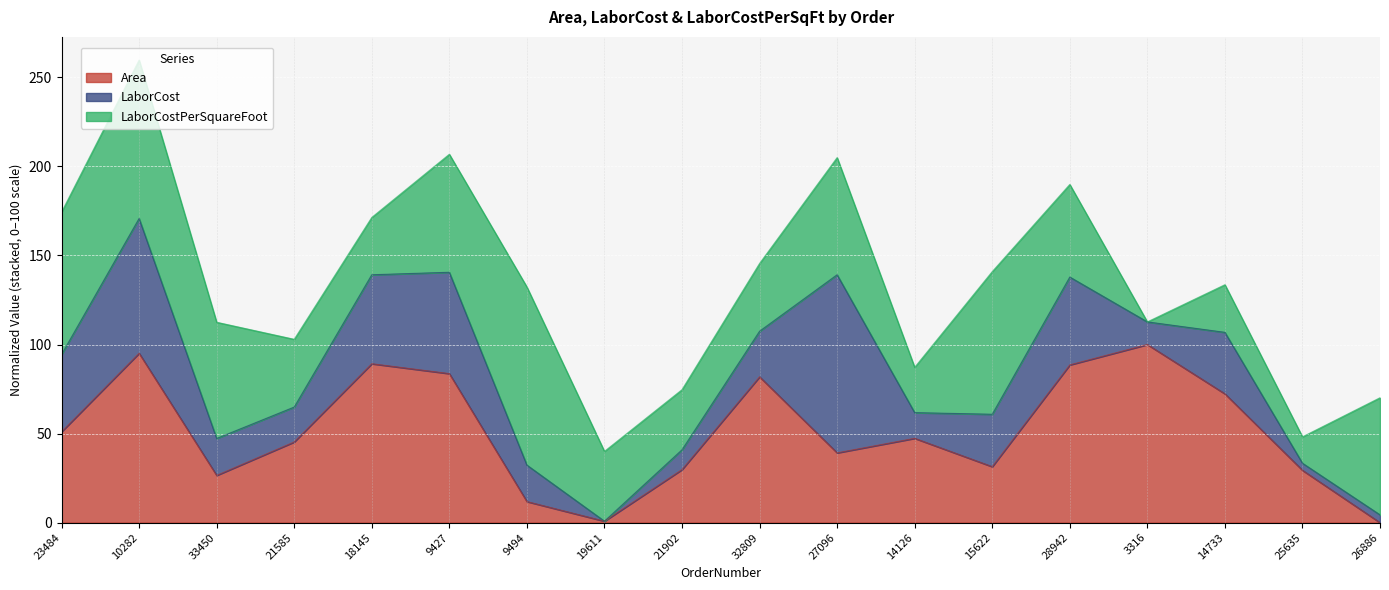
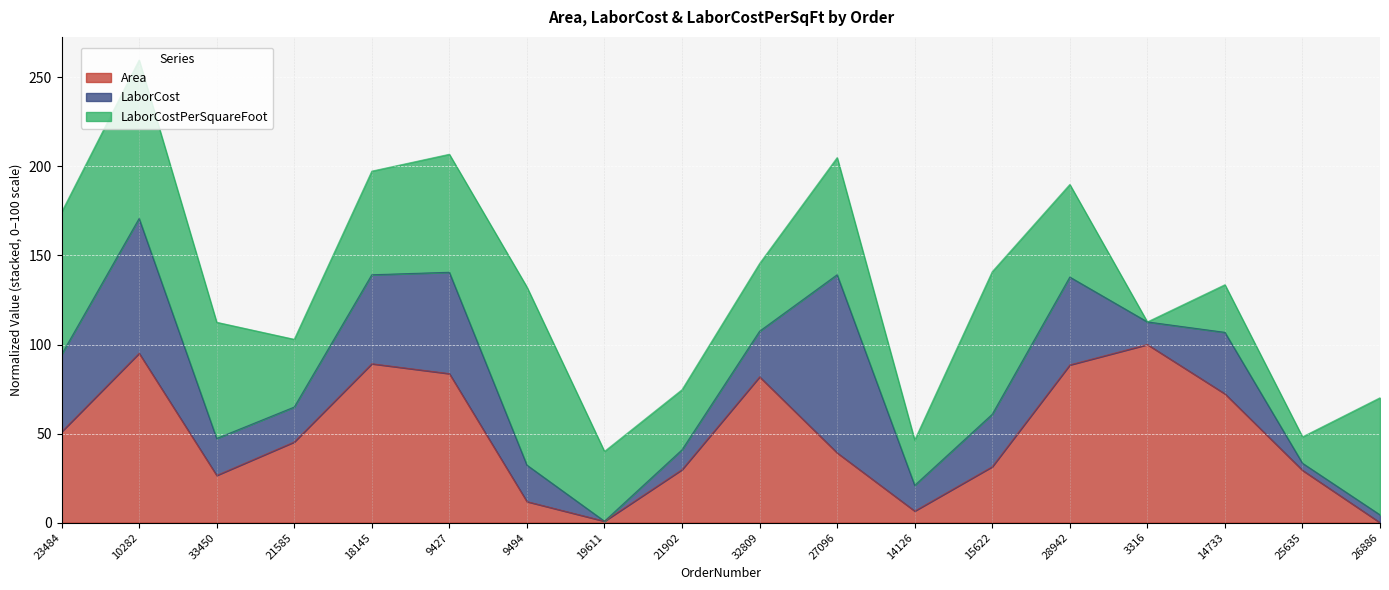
LaborCostPerSquareFoot, 18145: 32 -> 58
Area, 14126: 47 -> 7
